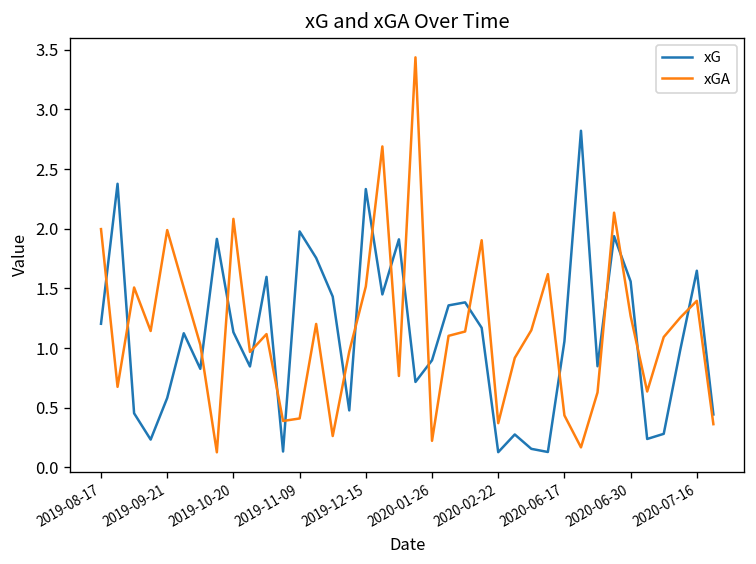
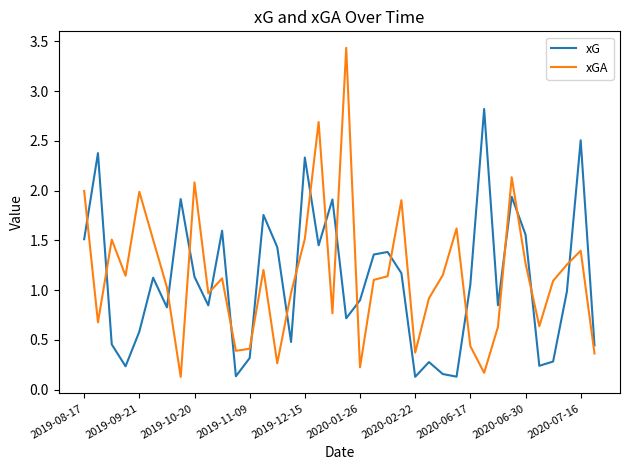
xG, 2019-08-17: 1.2 -> 1.5
xG, 2019-11-09: 2.0 -> 0.3
xG, 2020-07-16: 1.6 -> 2.5
